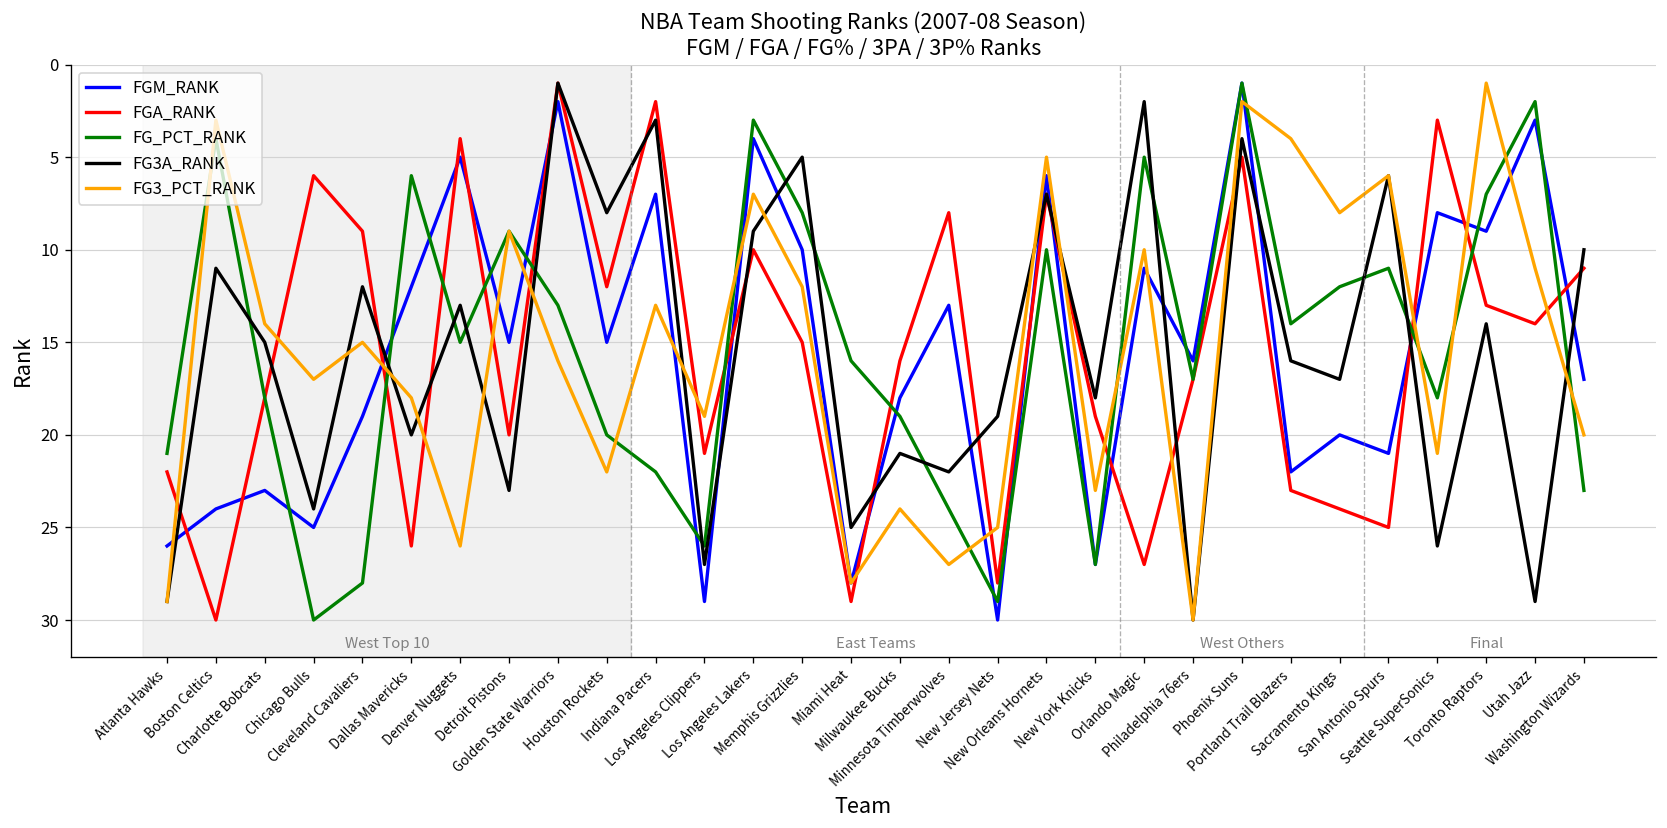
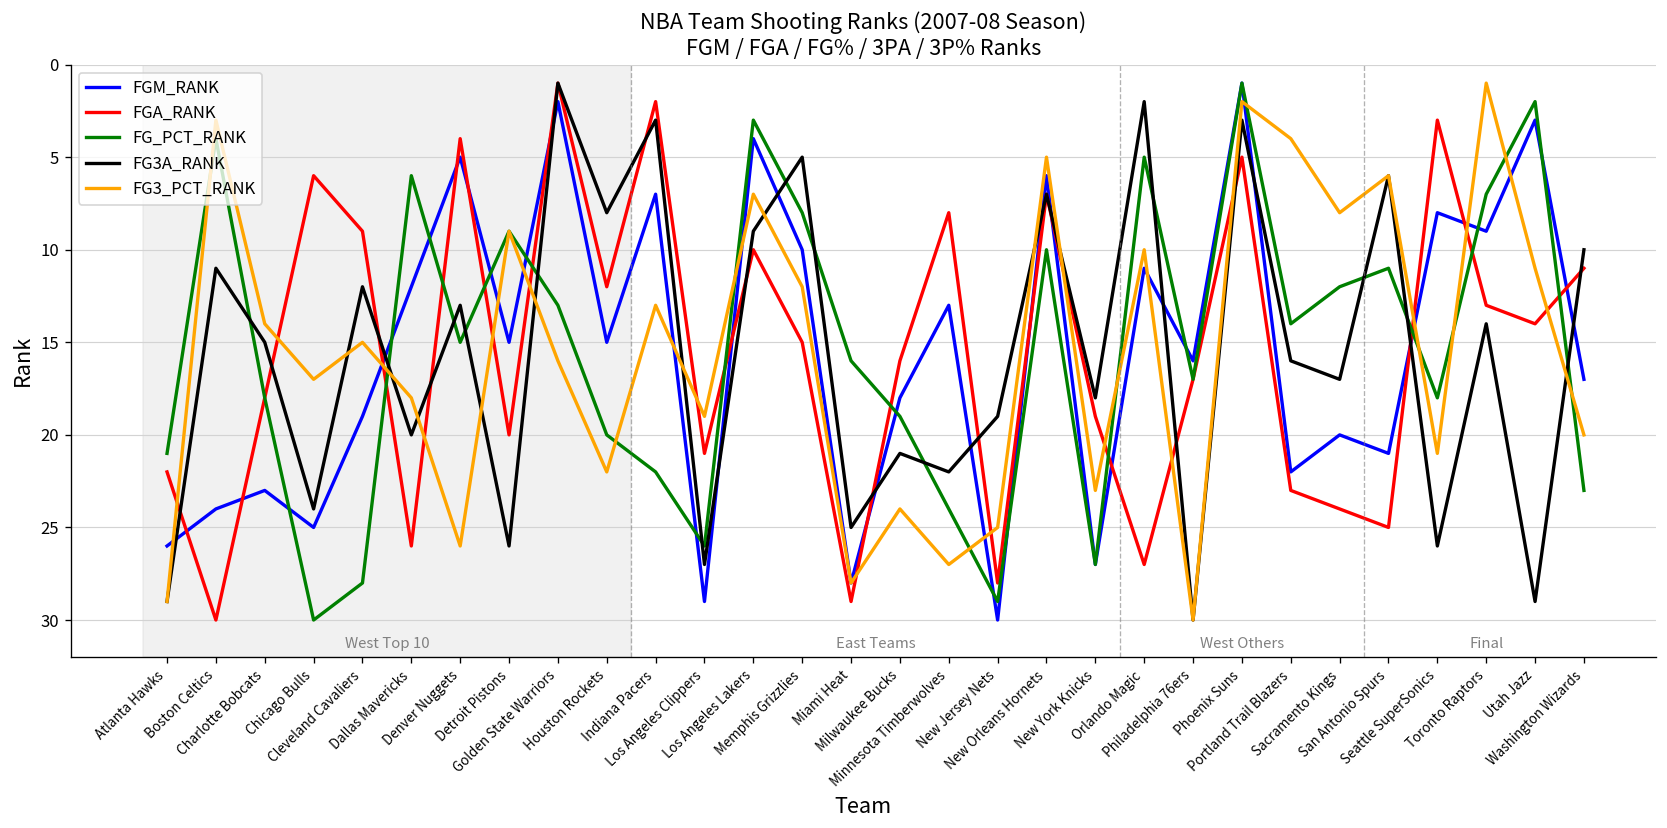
FG3A_RANK, Detroit Pistons: 23 -> 26
FG3A_RANK, Phoenix Suns: 4 -> 3
